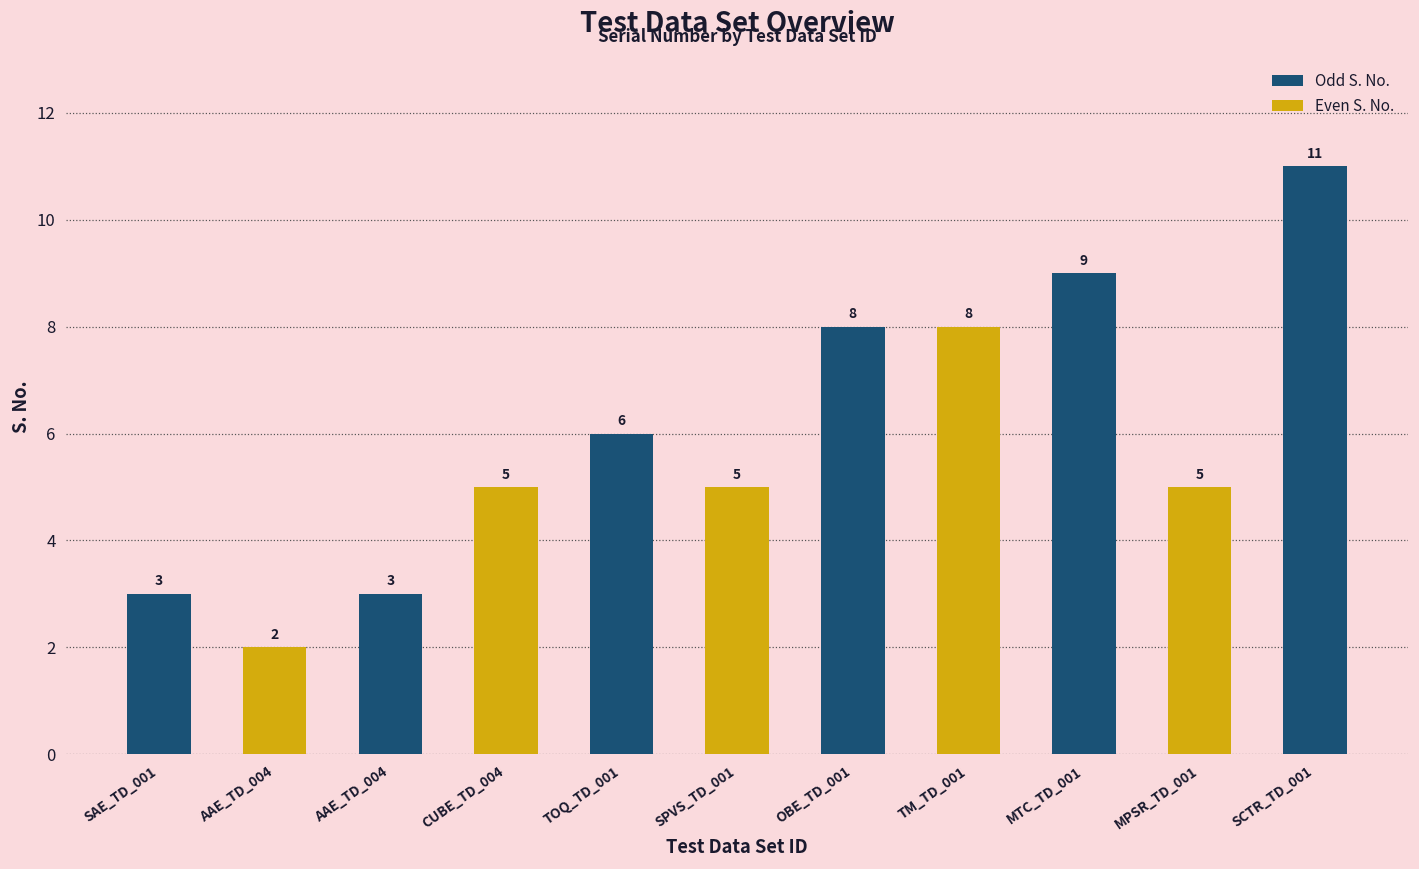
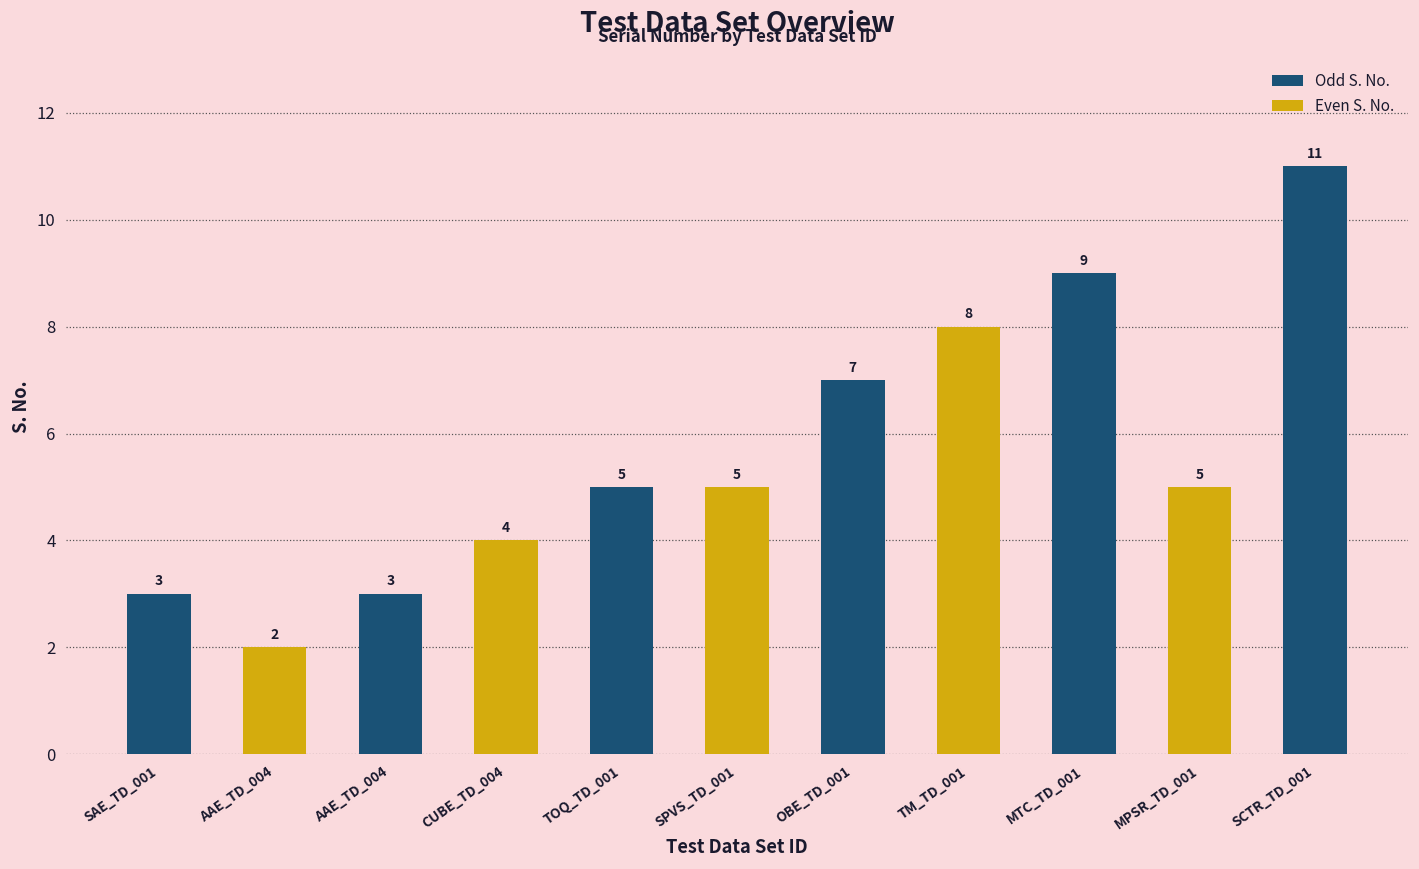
CUBE_TD_004: 5 -> 4
TOQ_TD_001: 6 -> 5
OBE_TD_001: 8 -> 7
